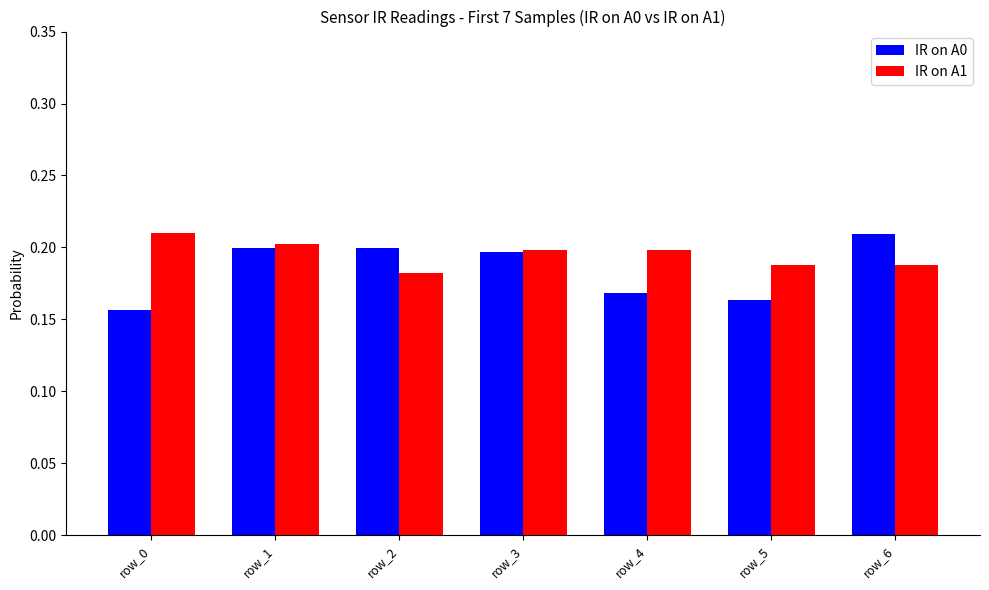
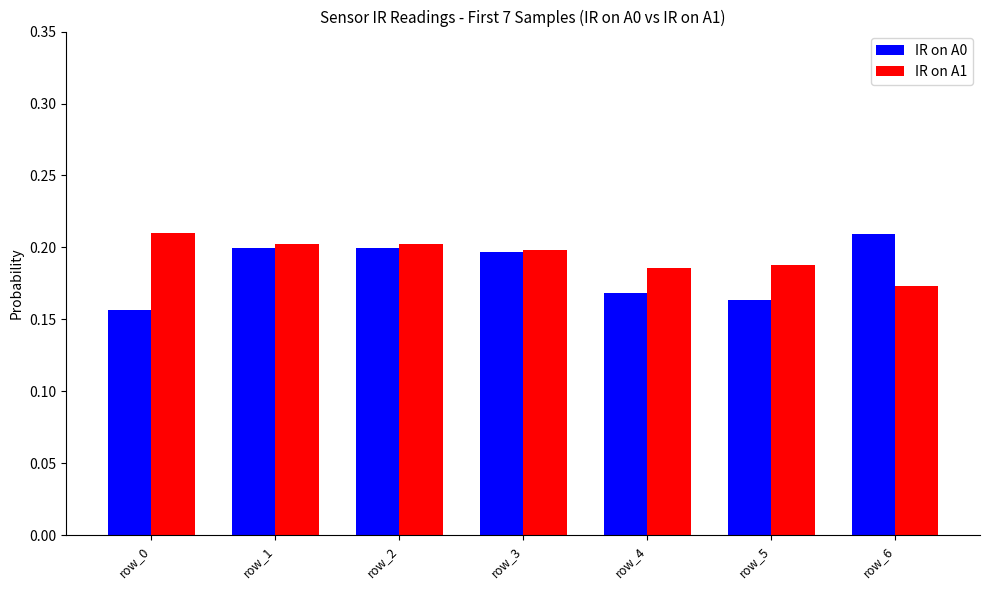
IR on A1, row_2: 0.182 -> 0.202
IR on A1, row_4: 0.198 -> 0.186
IR on A1, row_6: 0.188 -> 0.173
